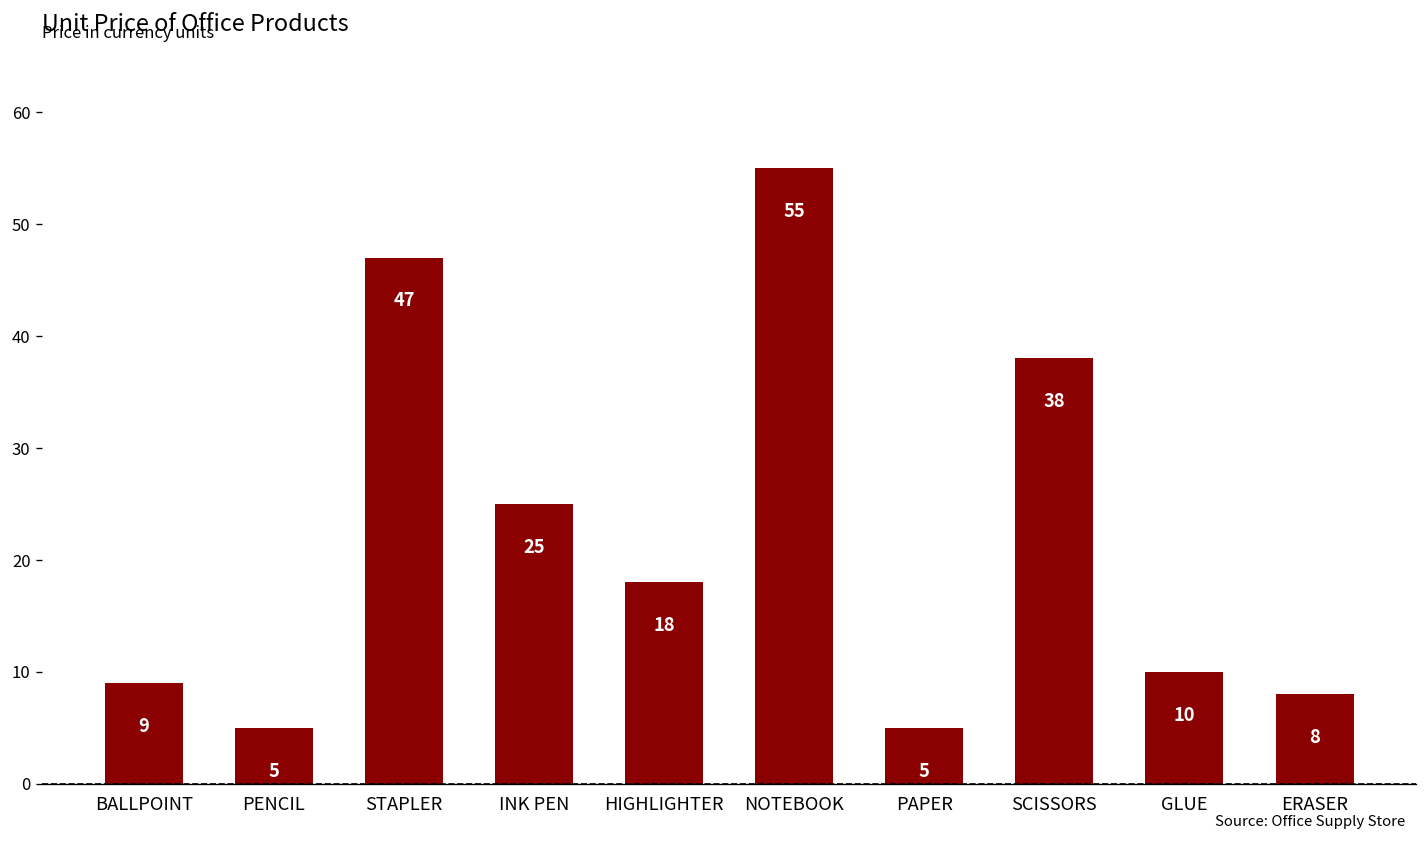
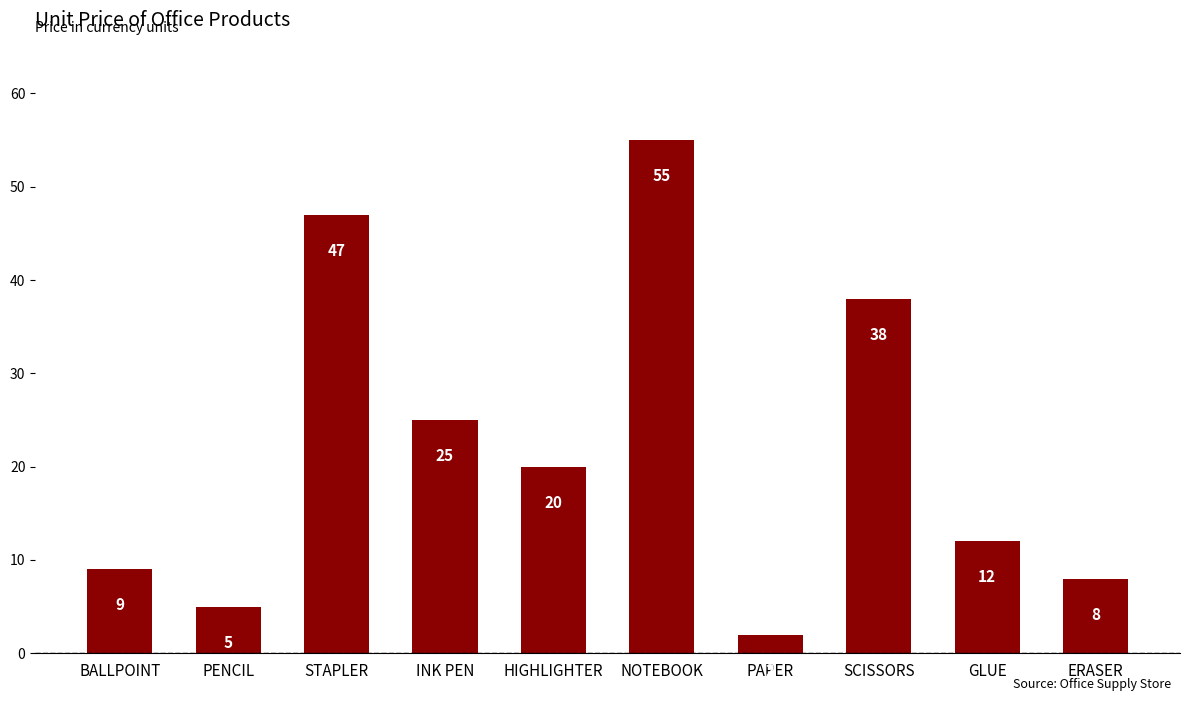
HIGHLIGHTER: 18 -> 20
PAPER: 5 -> 2
GLUE: 10 -> 12
